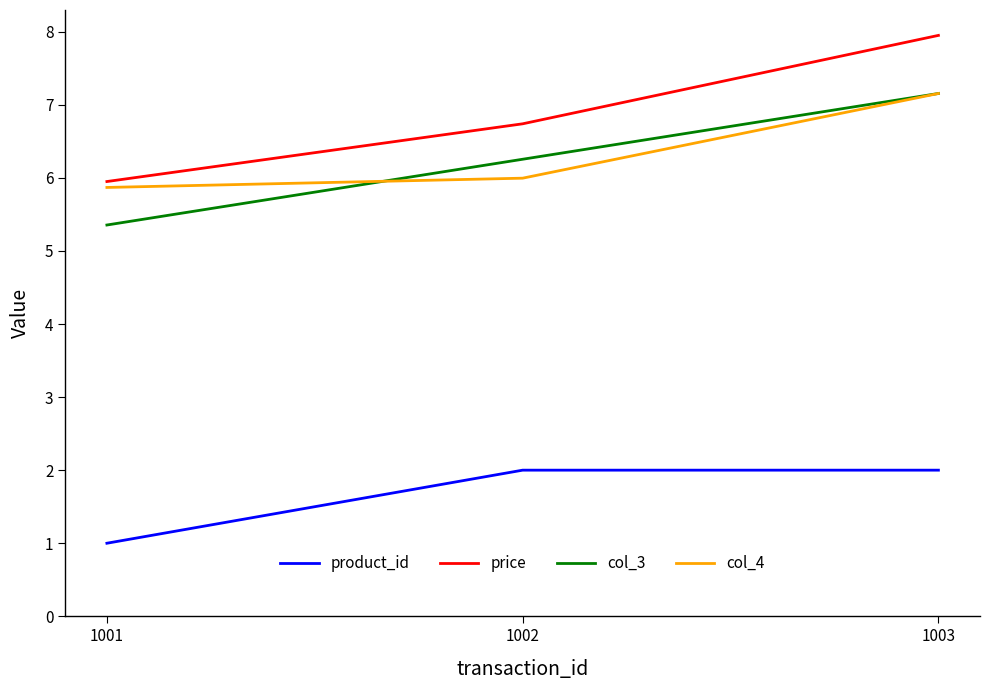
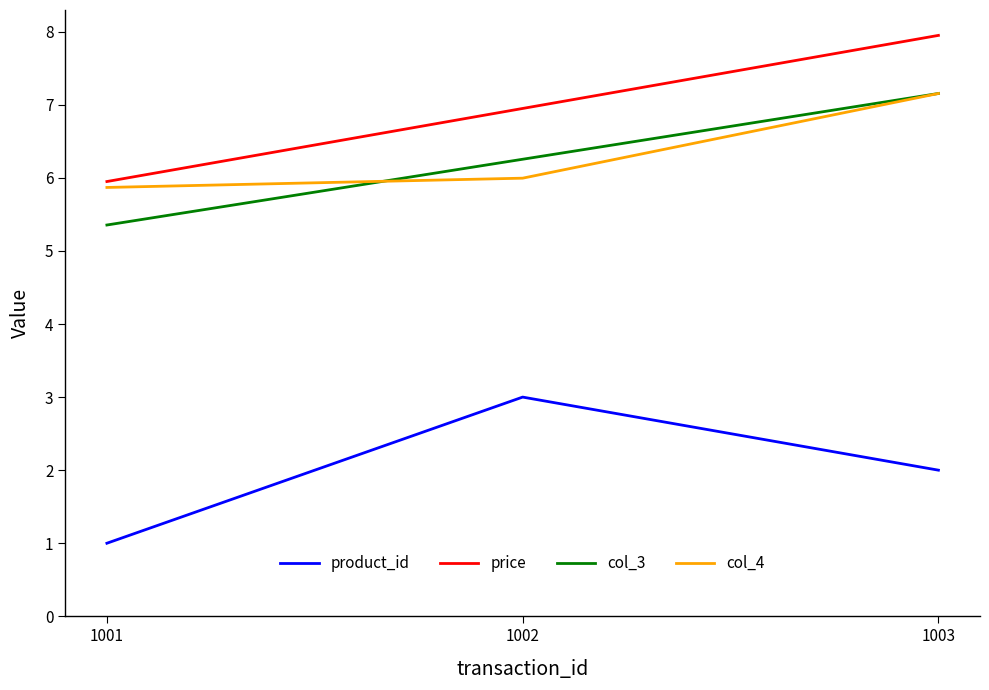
product_id, 1002: 2 -> 3
price, 1002: 6.7 -> 7.0
